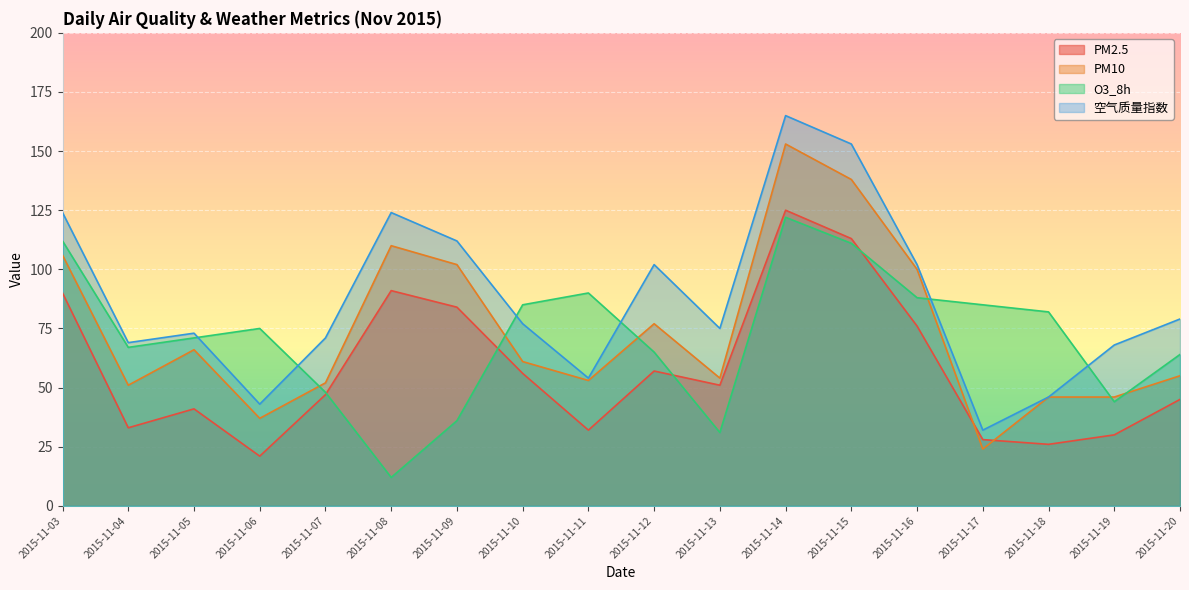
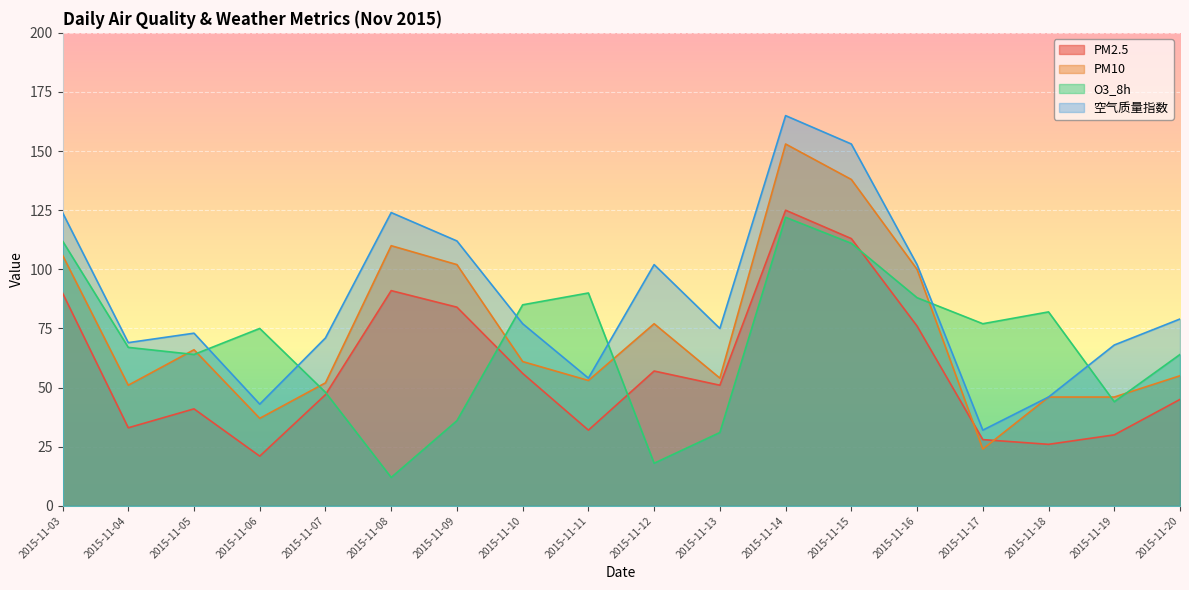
O3_8h, 2015-11-05: 71 -> 64
O3_8h, 2015-11-12: 65 -> 18
O3_8h, 2015-11-17: 85 -> 77
